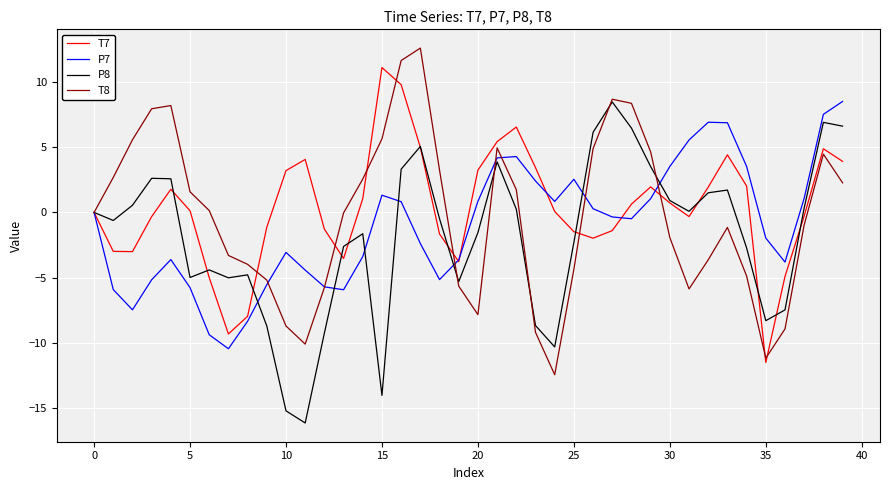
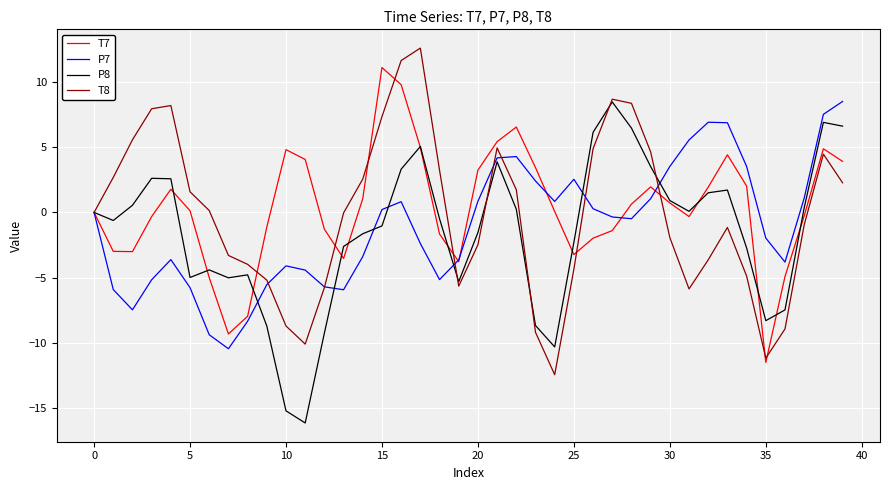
T7, 10: 3.2 -> 4.8
P7, 10: -3.1 -> -4.1
P7, 15: 1.3 -> 0.2
P8, 15: -14.0 -> -1.0
T8, 15: 5.6 -> 7.3
T8, 20: -7.8 -> -2.5
T7, 25: -1.5 -> -3.2
